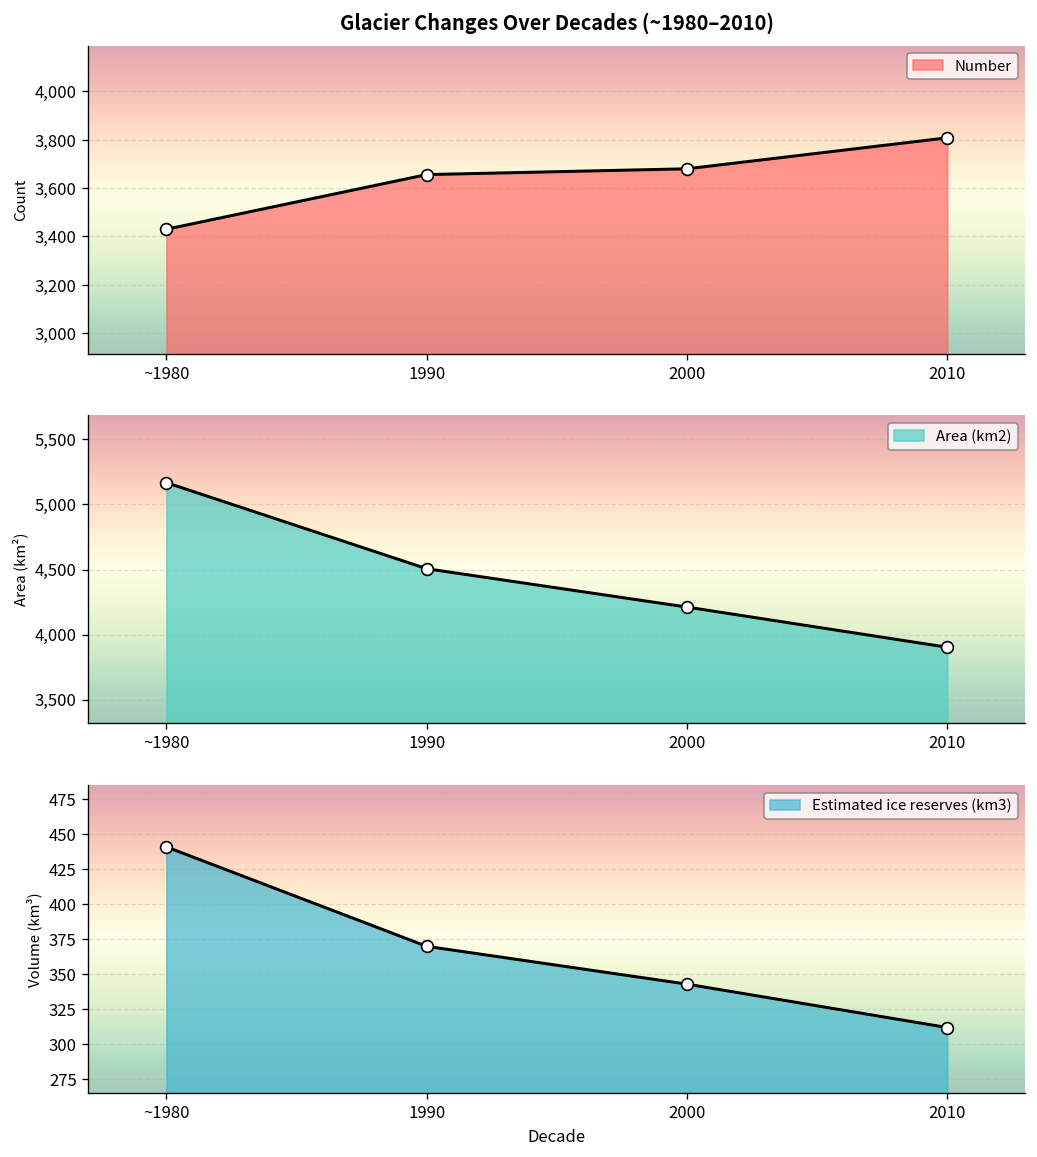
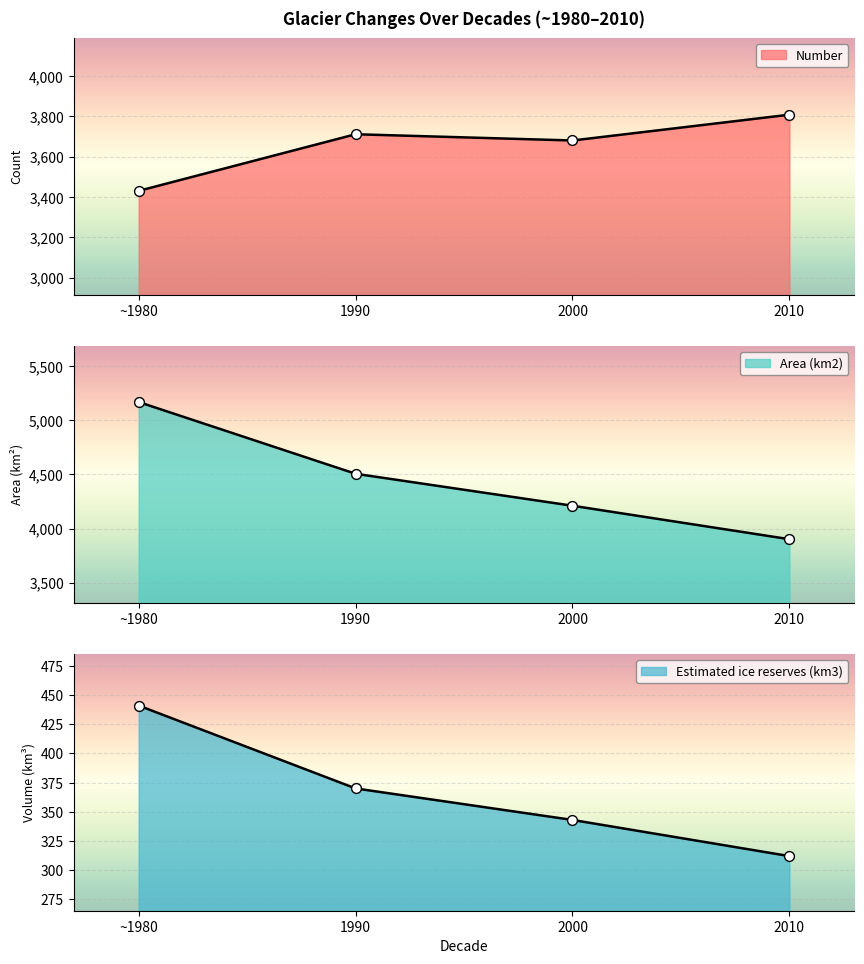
Glacier Changes Over Decades (~1980–2010), 1990: 3,660 -> 3,710
